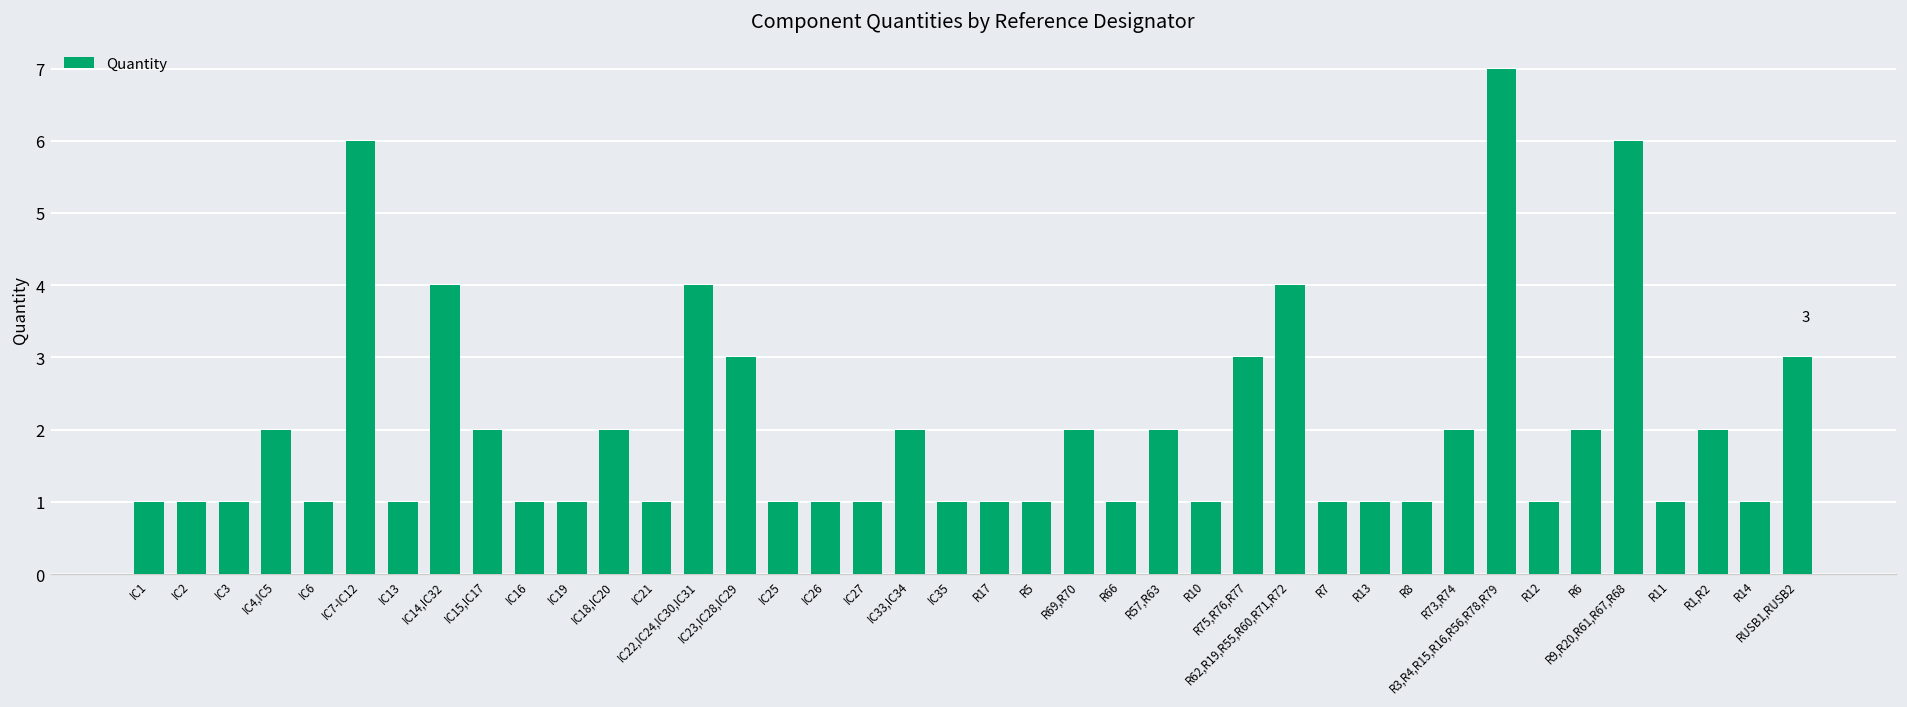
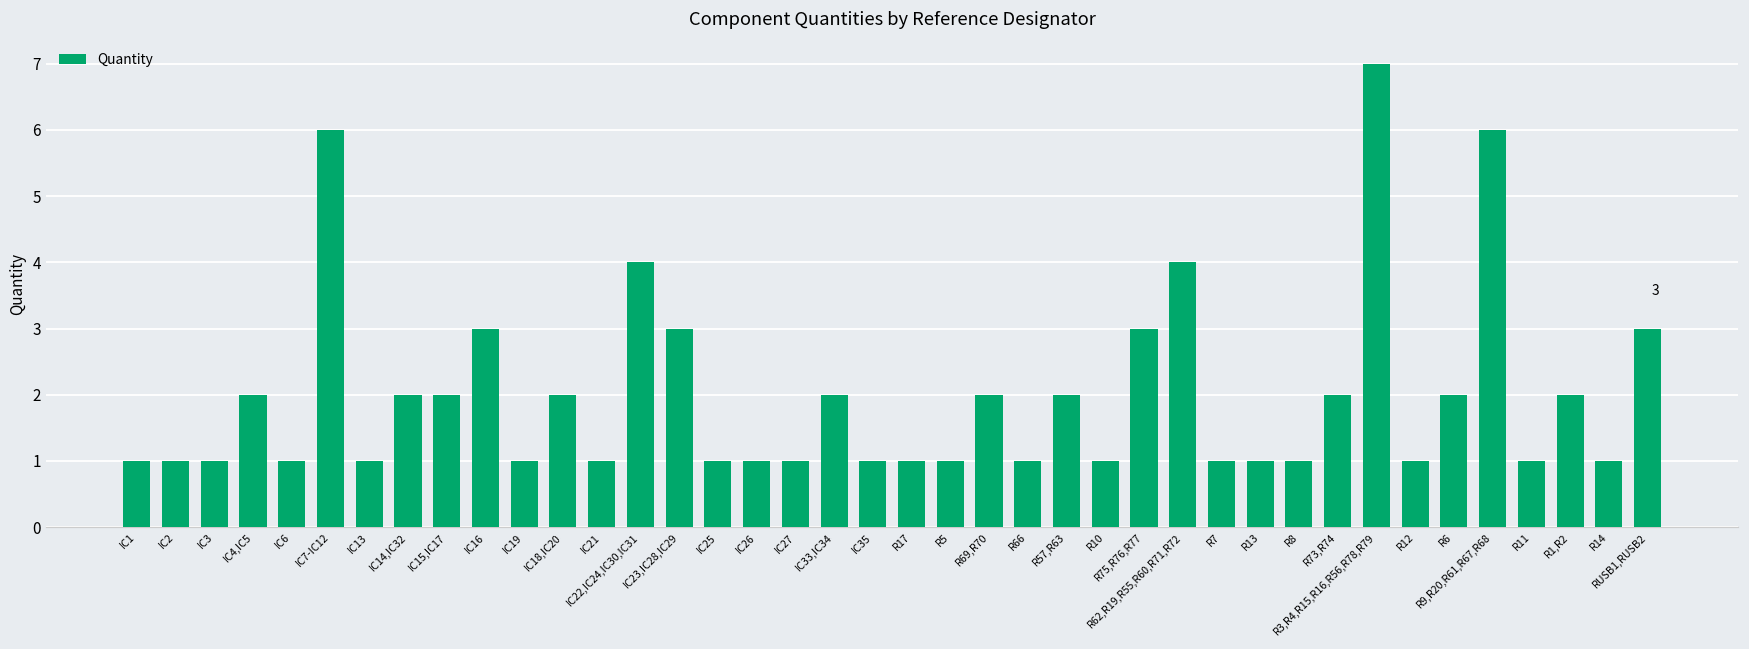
IC14,IC32: 4 -> 2
IC16: 1 -> 3
